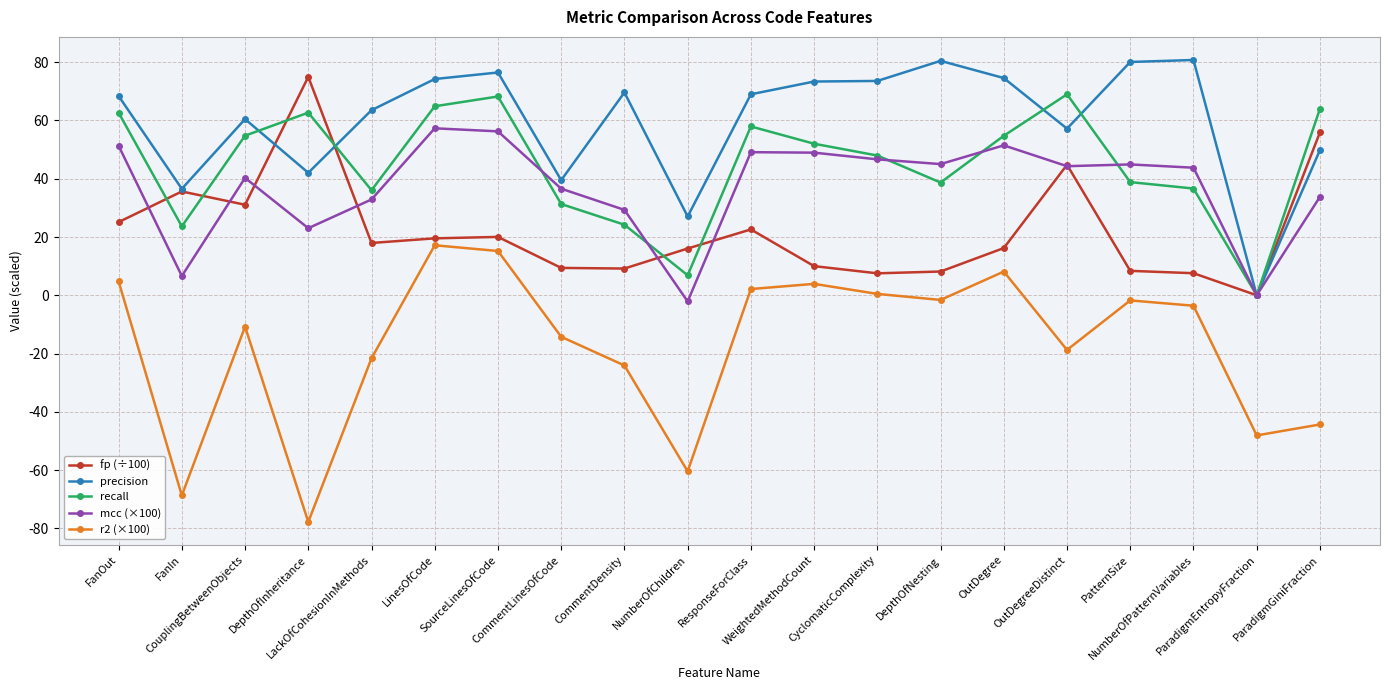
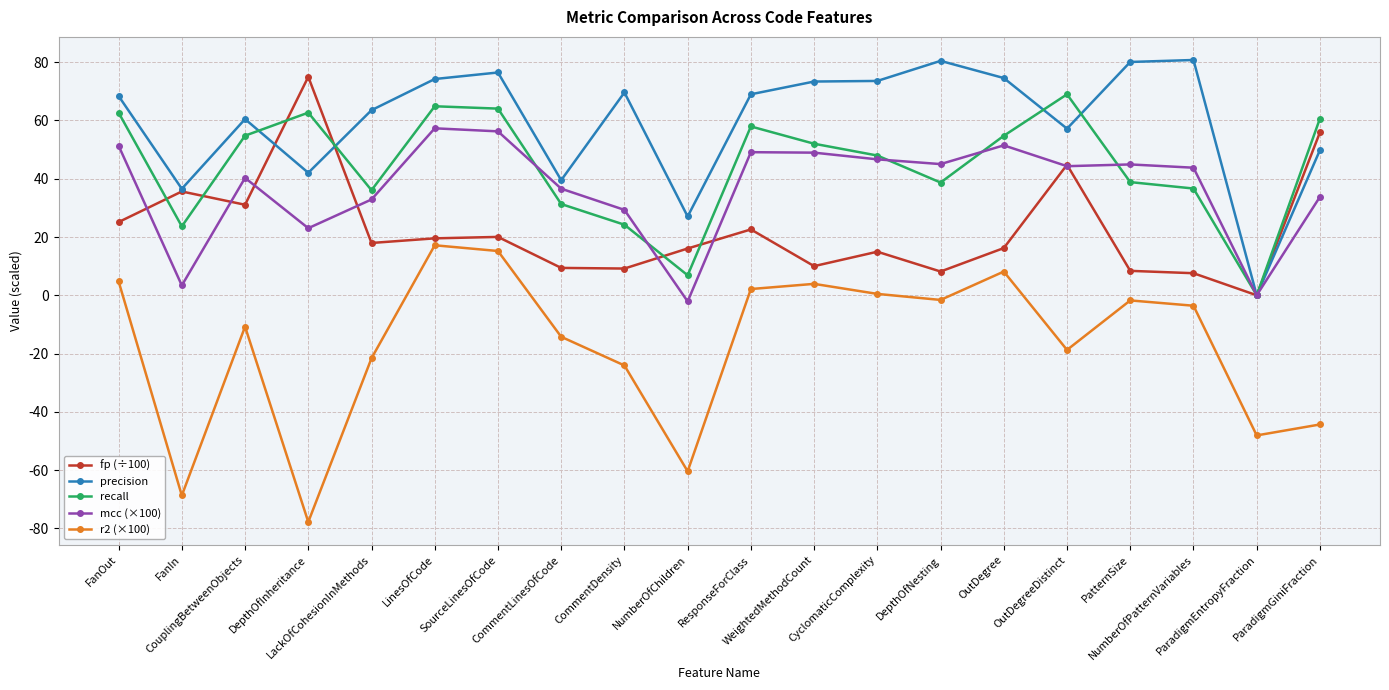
mcc (×100), FanIn: 7 -> 3
recall, SourceLinesOfCode: 68 -> 64
fp (÷100), CyclomaticComplexity: 8 -> 15
recall, ParadigmGiniFraction: 64 -> 61
